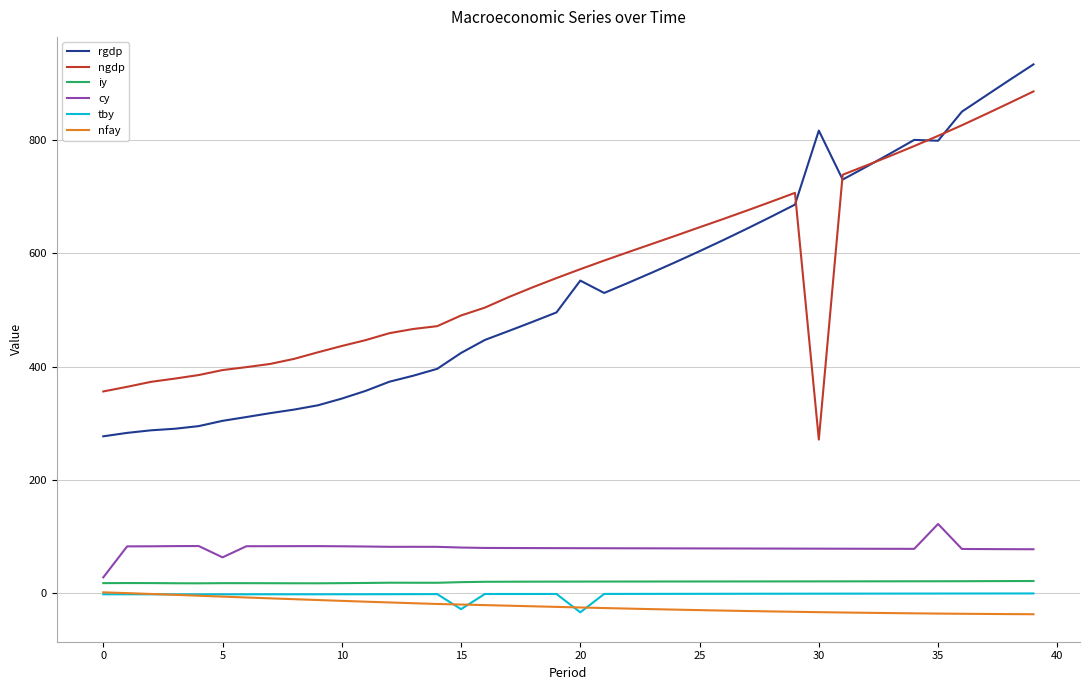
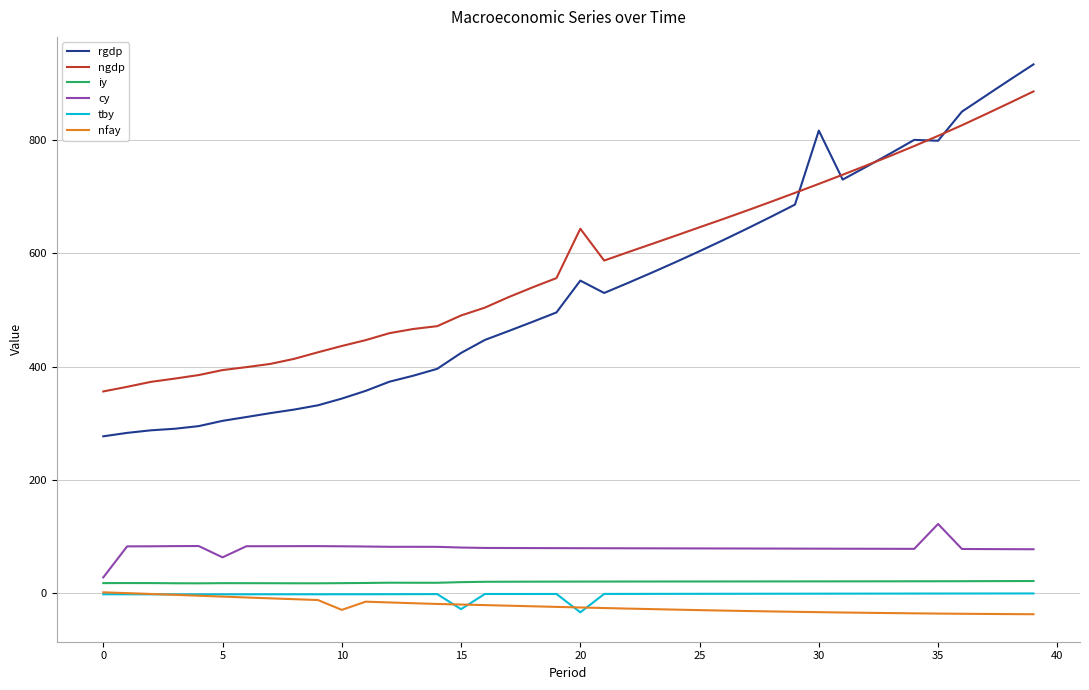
nfay, 10: -10 -> -30
ngdp, 20: 570 -> 640
ngdp, 30: 270 -> 720
